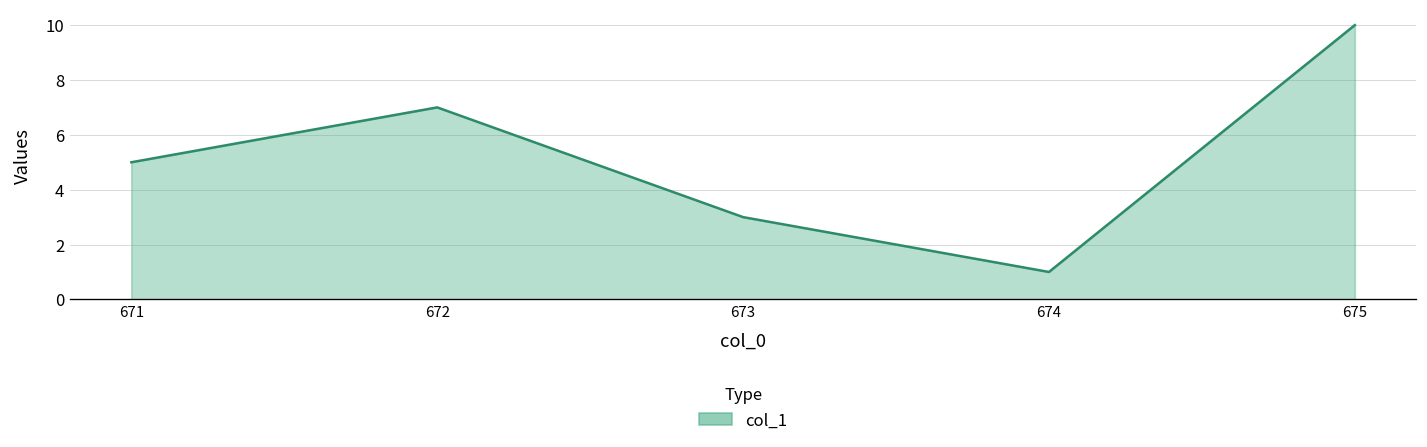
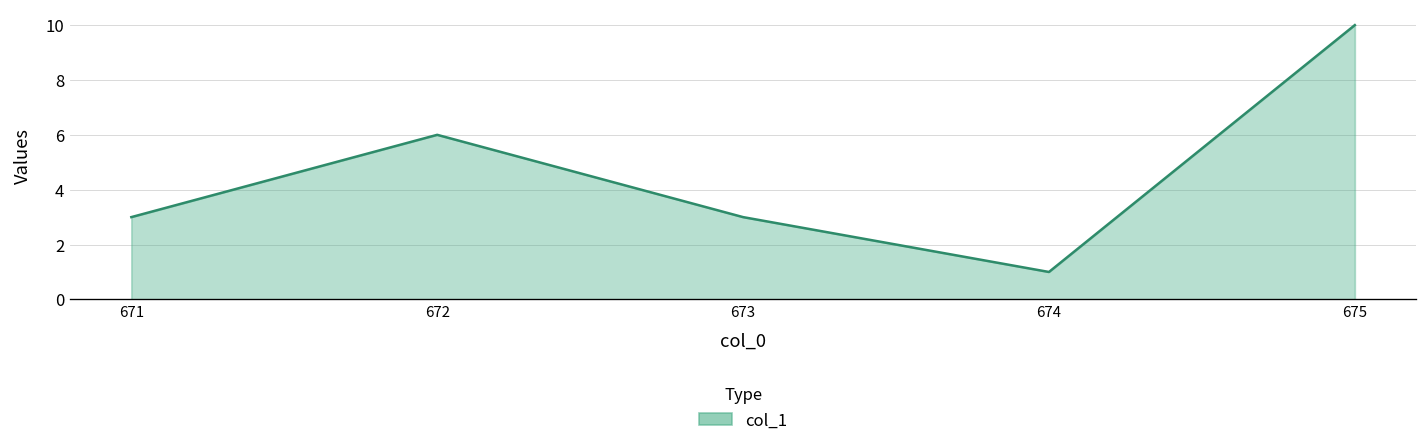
671: 5 -> 3
672: 7 -> 6
